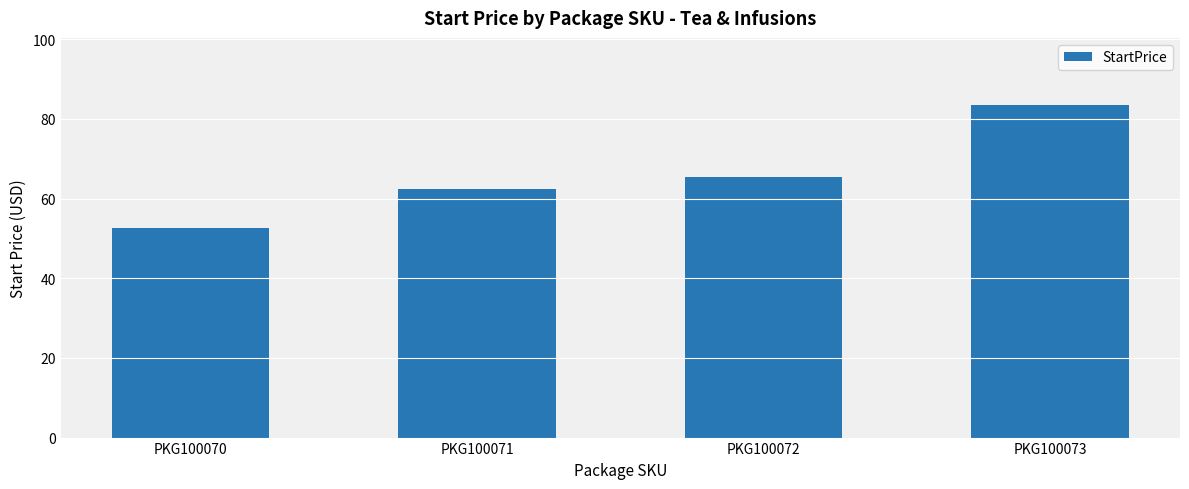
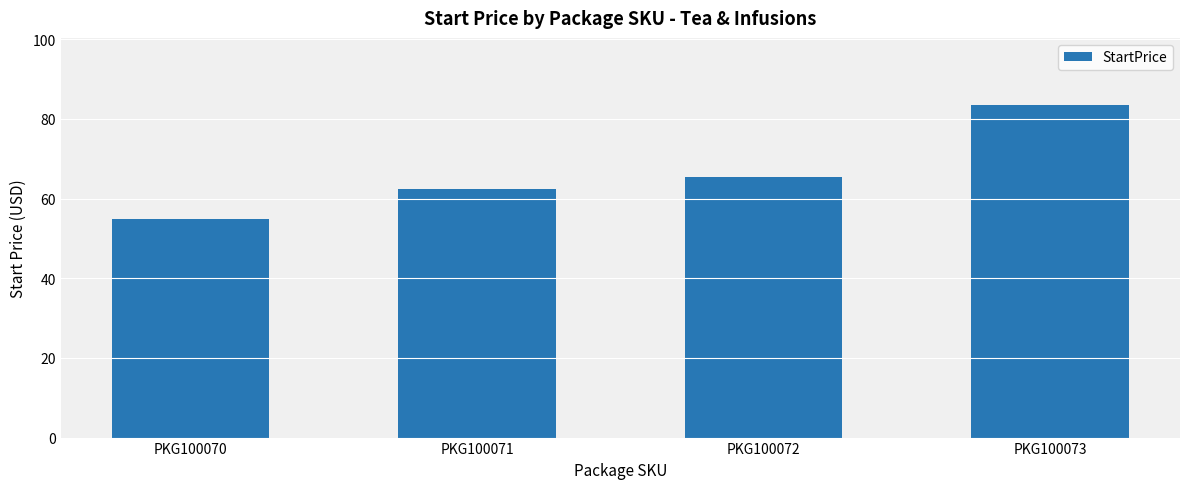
PKG100070: 53 -> 55
